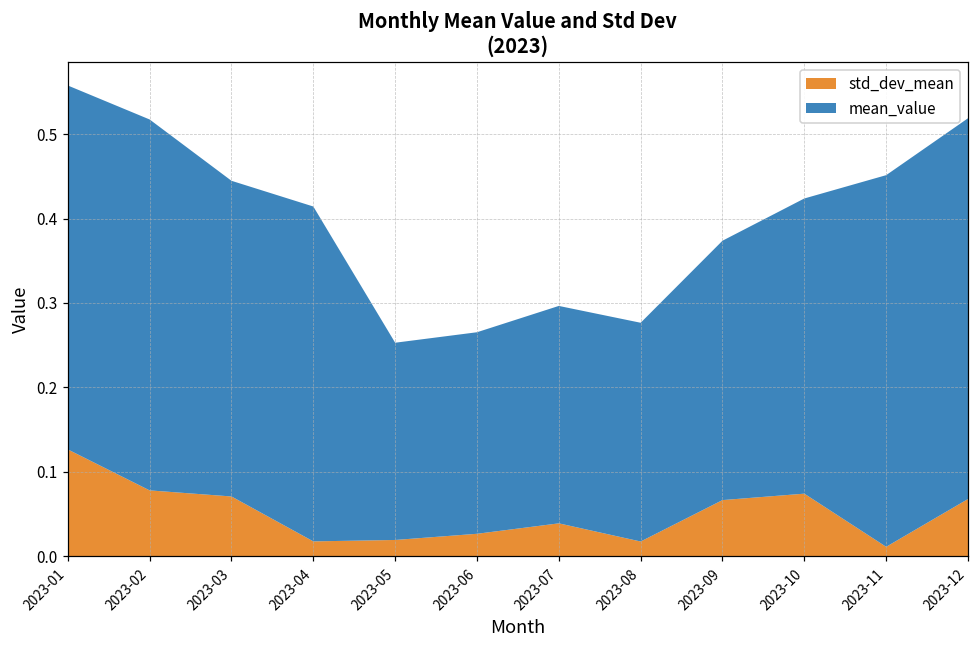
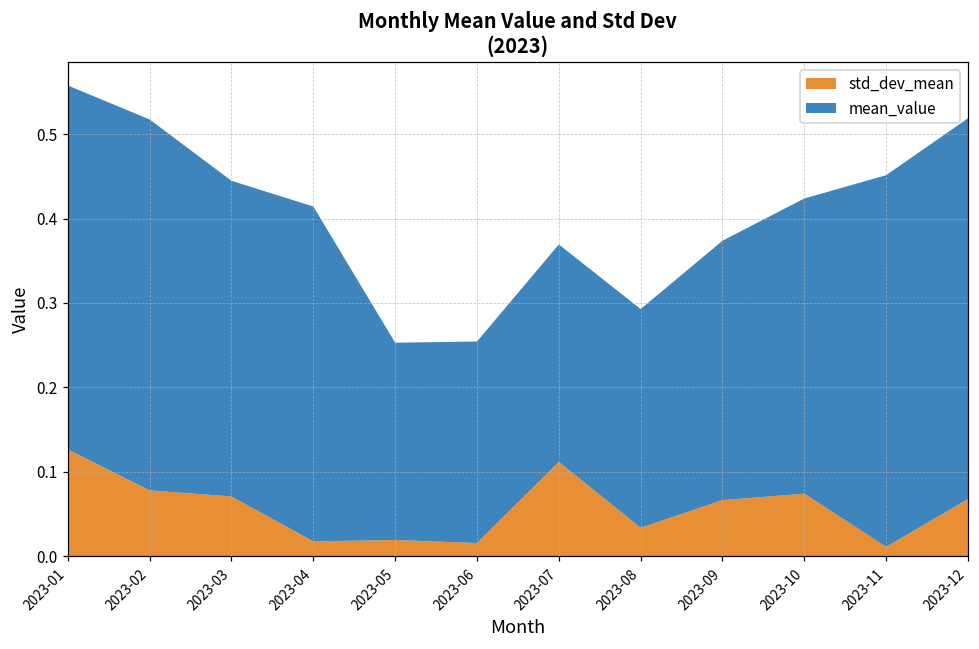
std_dev_mean, 2023-06: 0.03 -> 0.02
std_dev_mean, 2023-07: 0.04 -> 0.11
std_dev_mean, 2023-08: 0.02 -> 0.03
